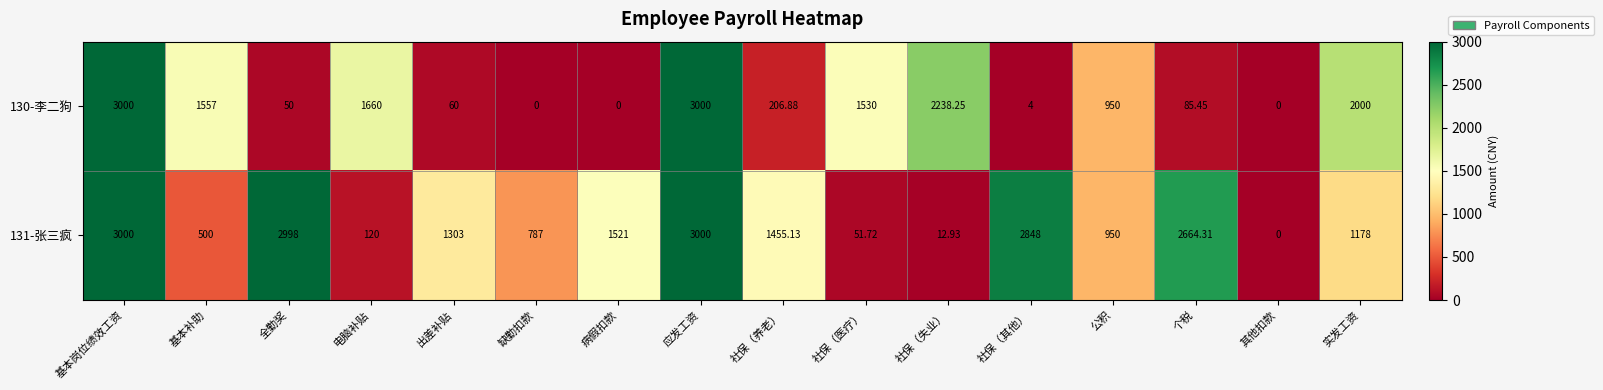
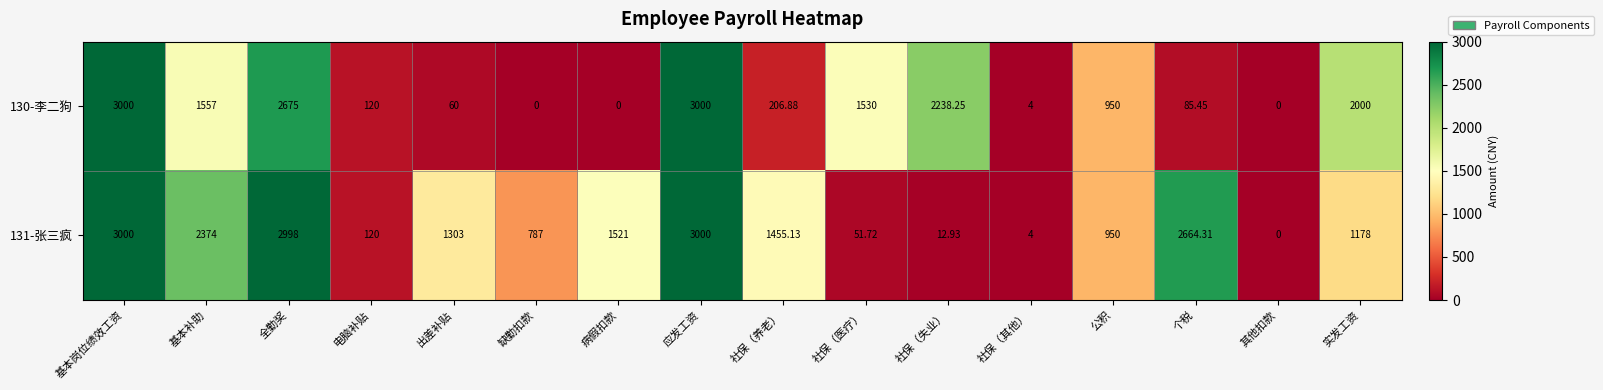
130-李二狗, 全勤奖: 50 -> 2675
130-李二狗, 电脑补贴: 1660 -> 120
131-张三疯, 基本补助: 500 -> 2374
131-张三疯, 社保（其他）: 2848 -> 4
